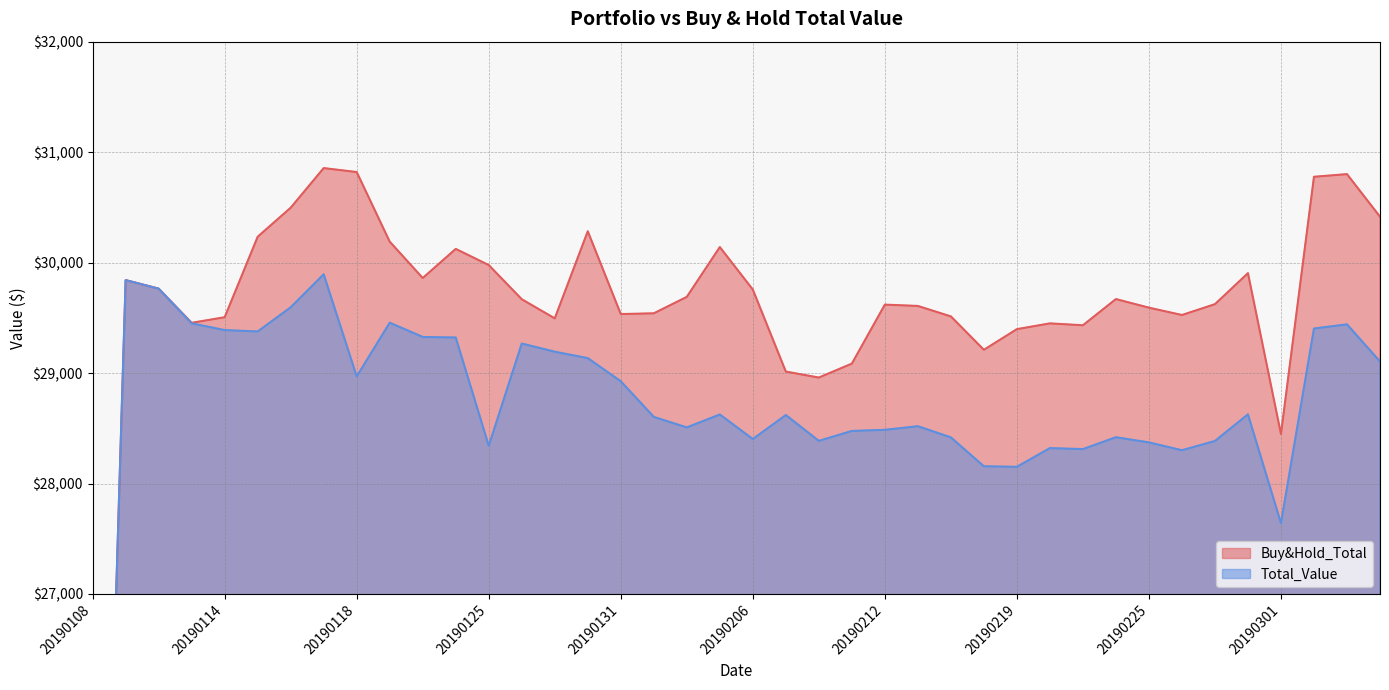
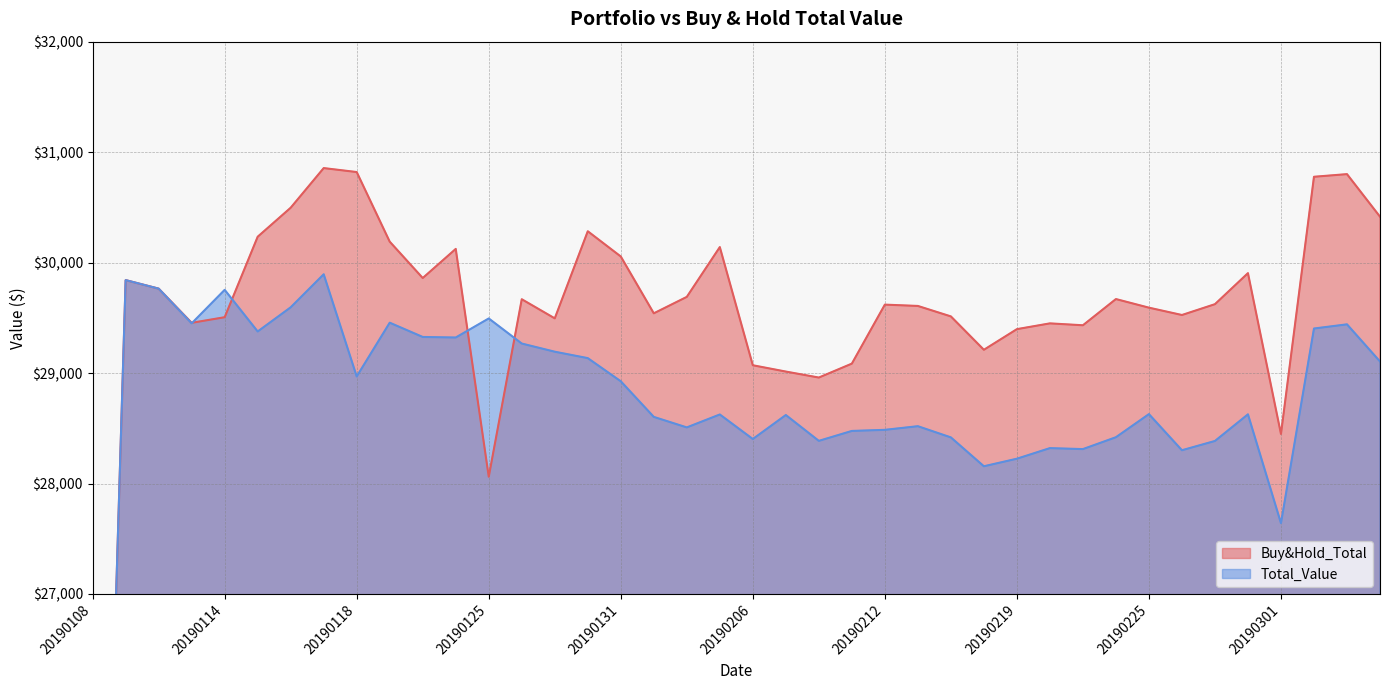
Total_Value, 20190114: $29,390 -> $29,750
Buy&Hold_Total, 20190125: $29,980 -> $28,060
Total_Value, 20190125: $28,340 -> $29,490
Buy&Hold_Total, 20190131: $29,530 -> $30,060
Buy&Hold_Total, 20190206: $29,760 -> $29,070
Total_Value, 20190219: $28,150 -> $28,220
Total_Value, 20190225: $28,370 -> $28,630
